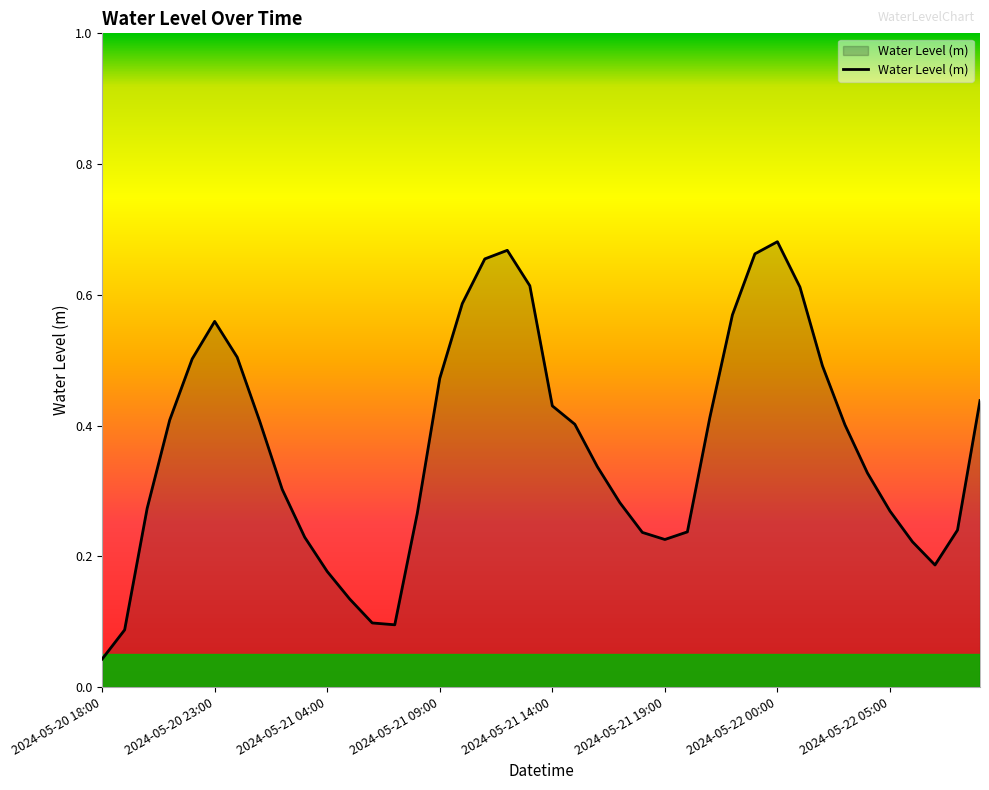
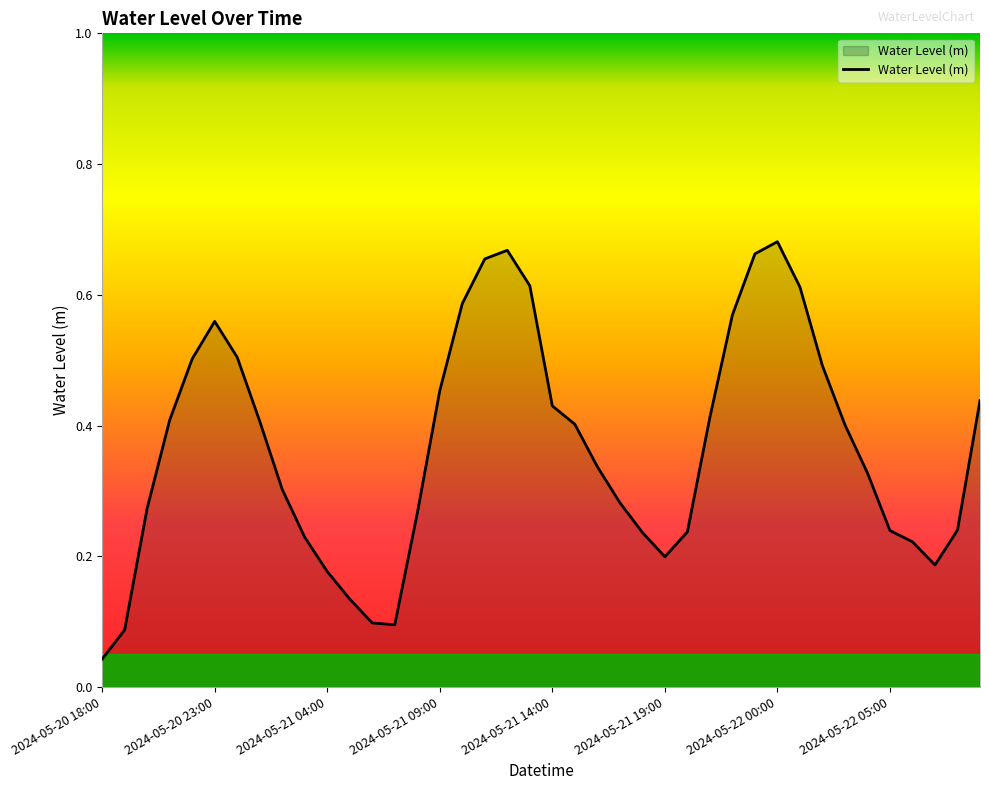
2024-05-21 09:00: 0.47 -> 0.45
2024-05-21 19:00: 0.23 -> 0.20
2024-05-22 05:00: 0.27 -> 0.24
